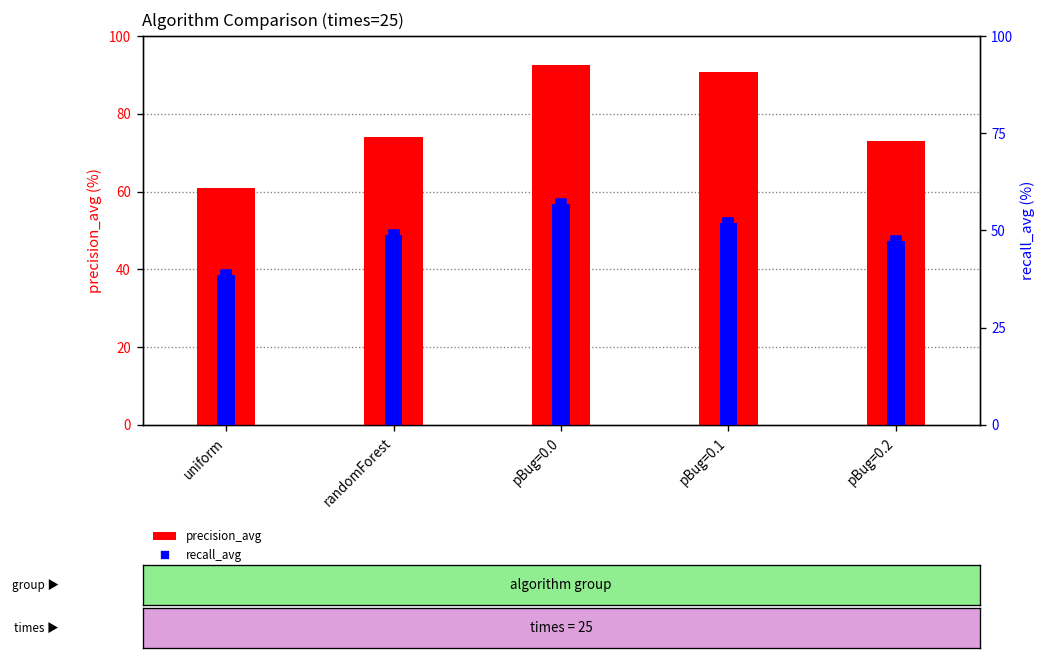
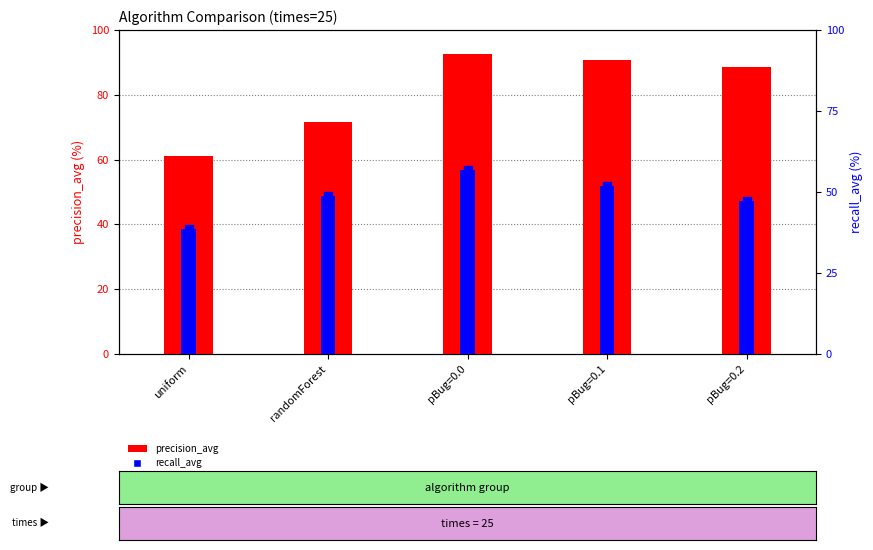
precision_avg, randomForest: 74 -> 71
precision_avg, pBug=0.2: 73 -> 89
